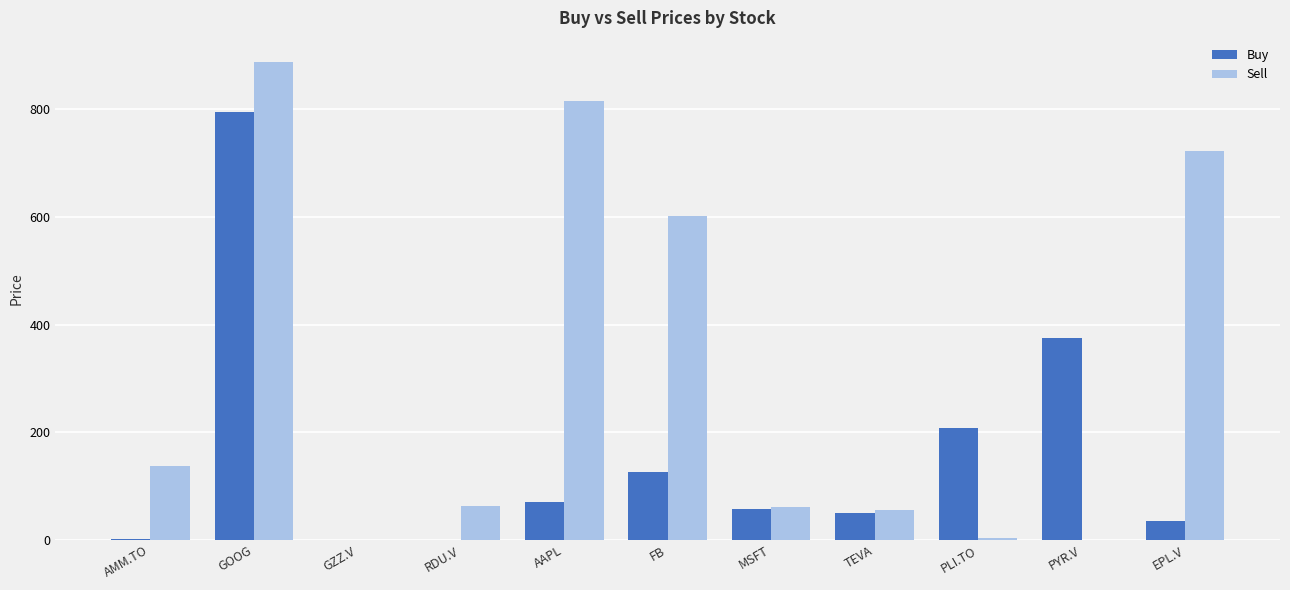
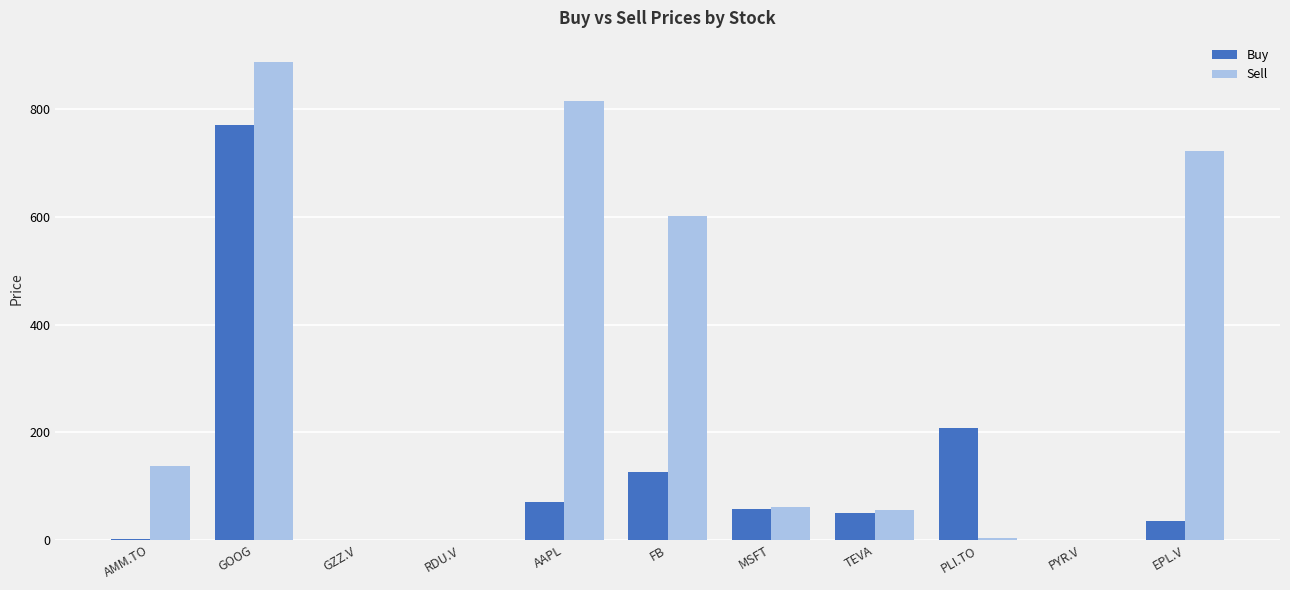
Buy, GOOG: 800 -> 770
Sell, RDU.V: 60 -> 0
Buy, PYR.V: 370 -> 0
